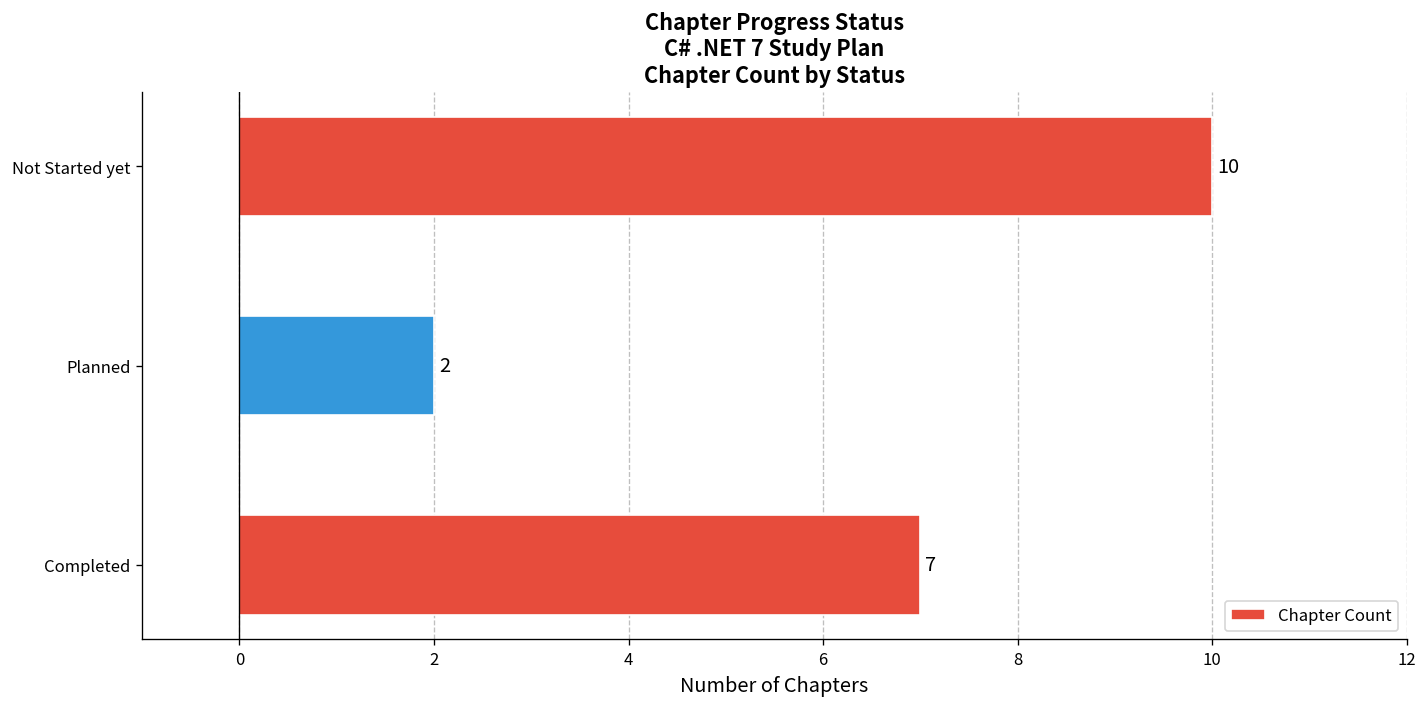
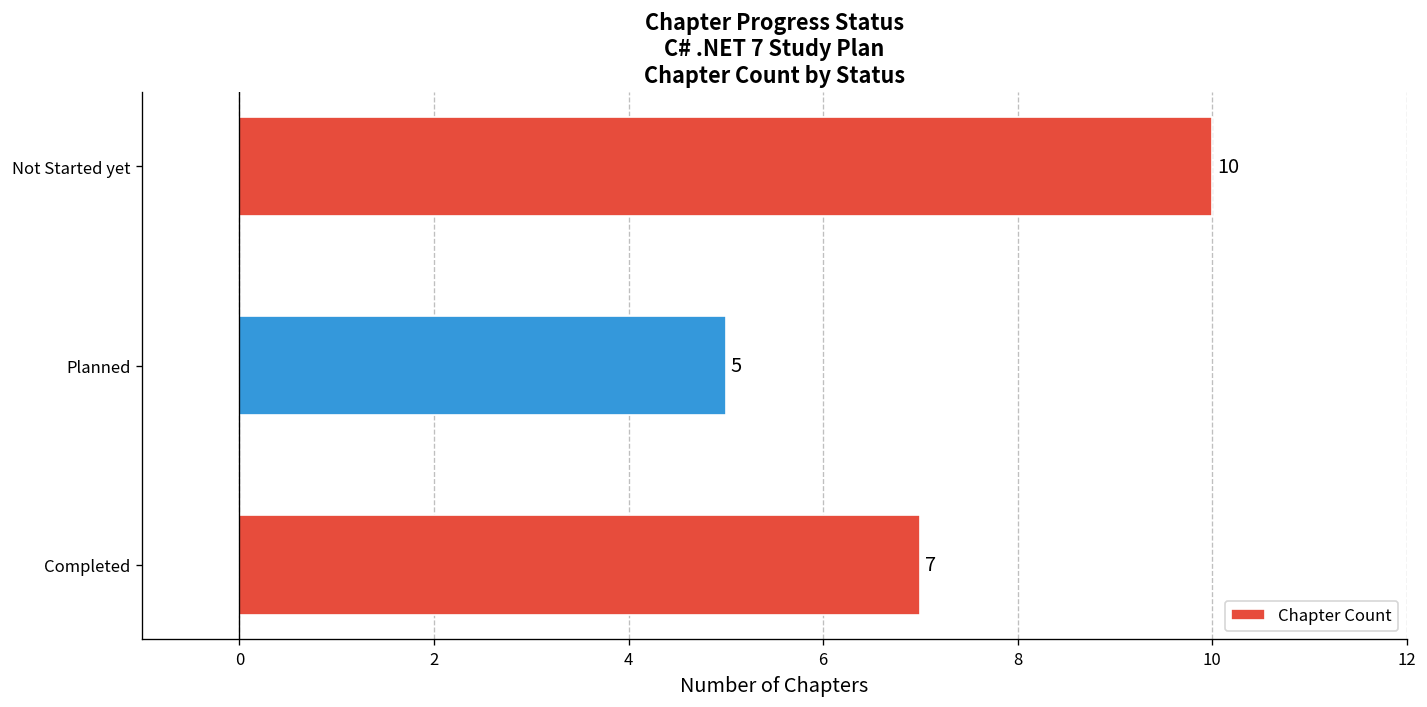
Planned: 2 -> 5
